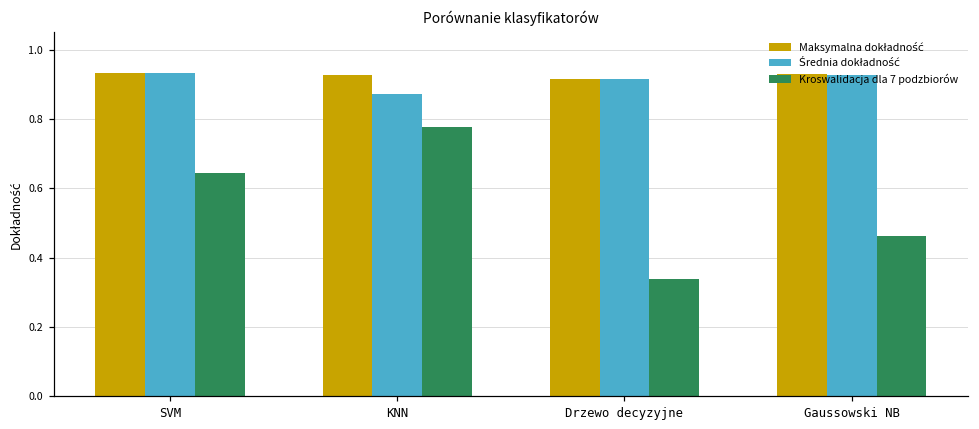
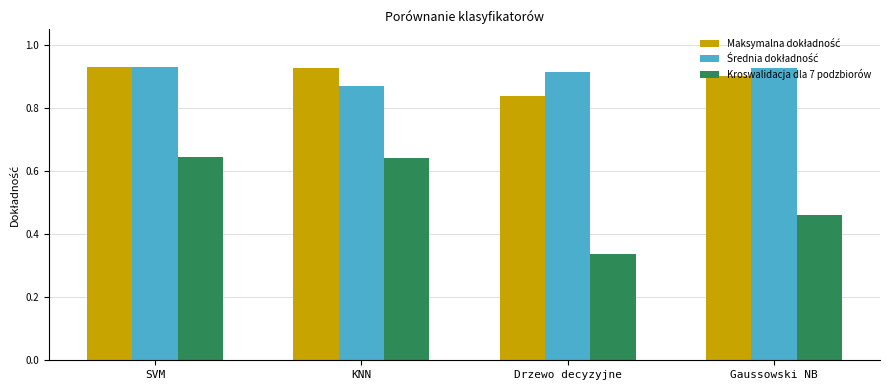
Kroswalidacja dla 7 podzbiorów, KNN: 0.78 -> 0.64
Maksymalna dokładność, Drzewo decyzyjne: 0.91 -> 0.84
Maksymalna dokładność, Gaussowski NB: 0.93 -> 0.90
